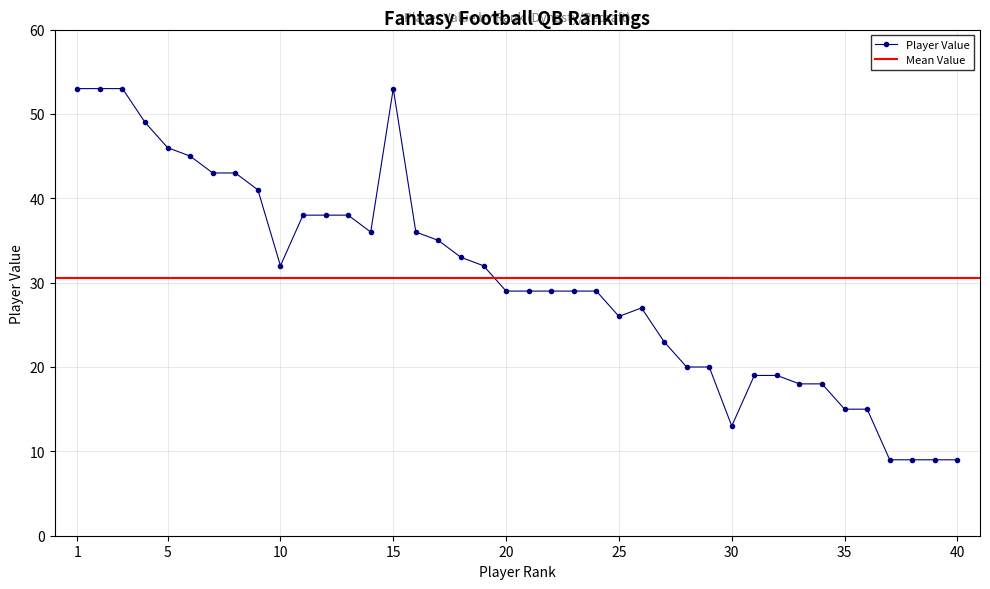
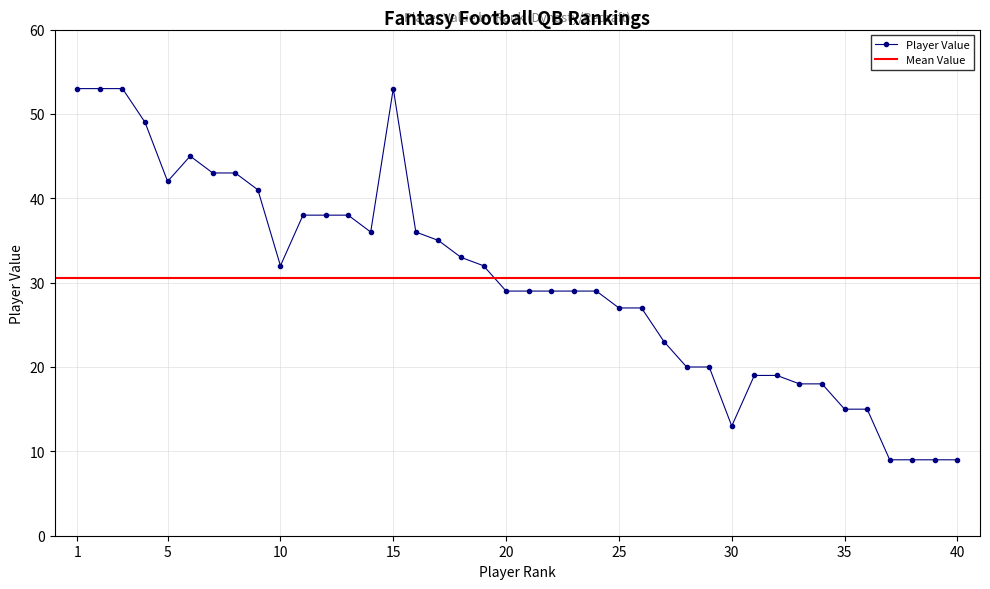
5: 46 -> 42
25: 26 -> 27
